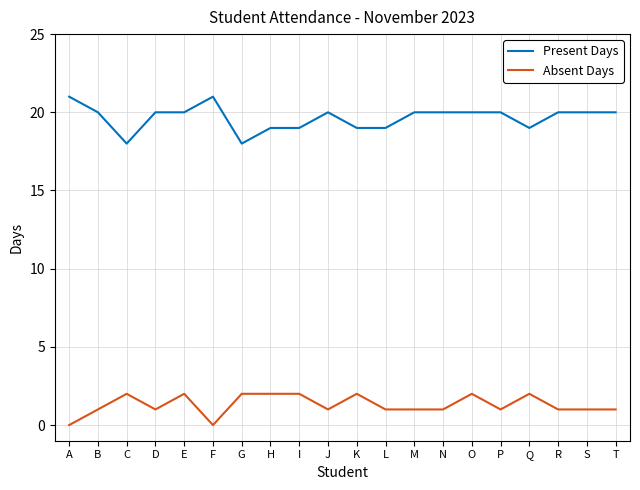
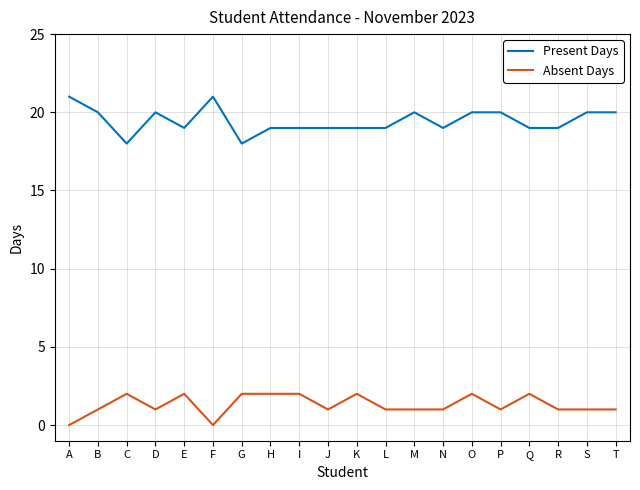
Present Days, E: 20 -> 19
Present Days, J: 20 -> 19
Present Days, N: 20 -> 19
Present Days, R: 20 -> 19
